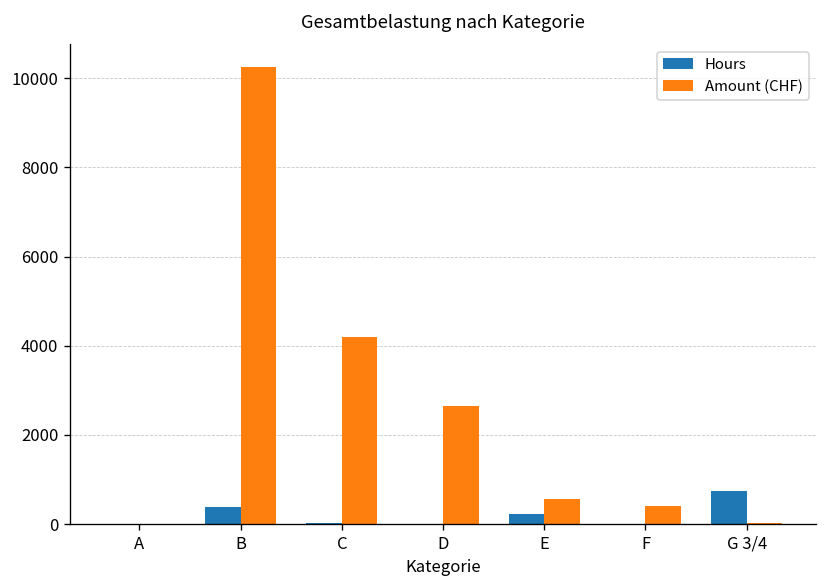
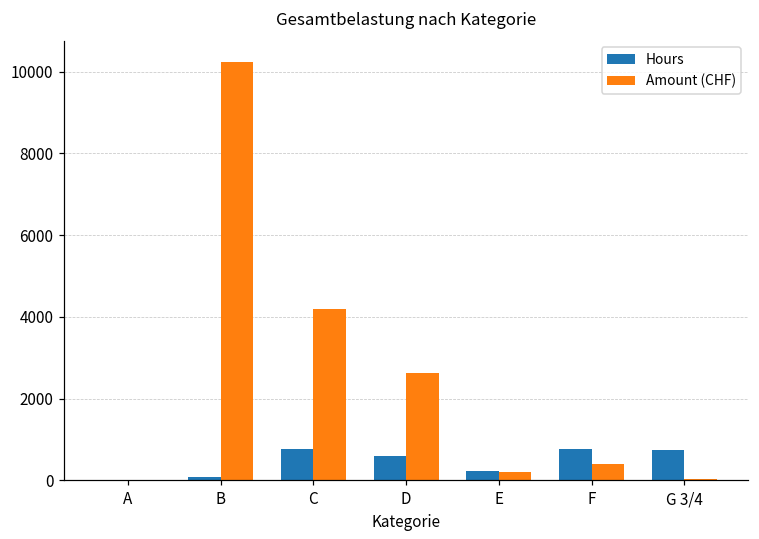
Hours, B: 400 -> 100
Hours, C: 0 -> 800
Hours, D: 0 -> 600
Amount (CHF), E: 600 -> 200
Hours, F: 0 -> 800
